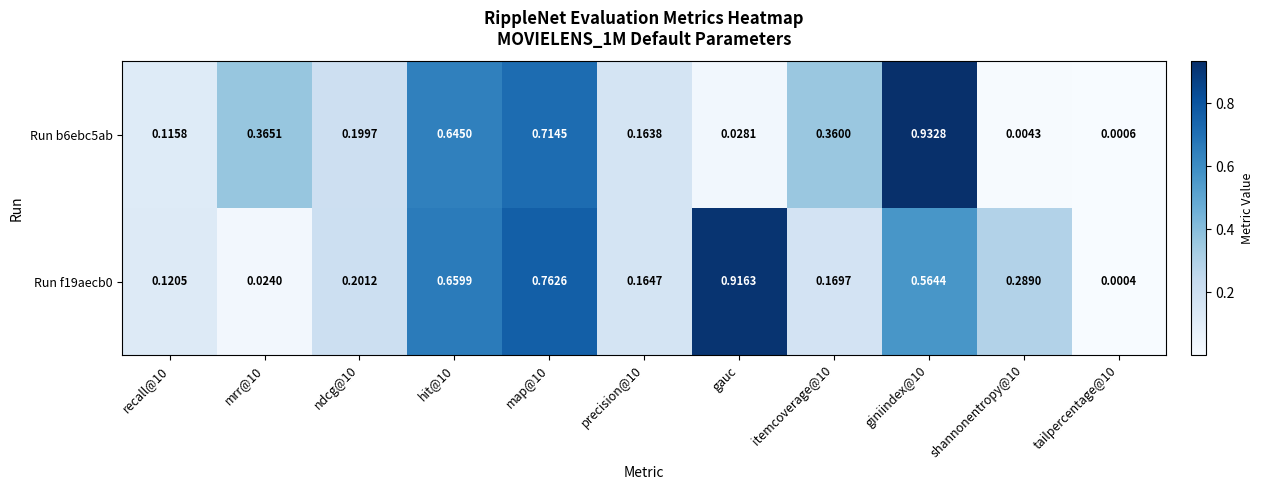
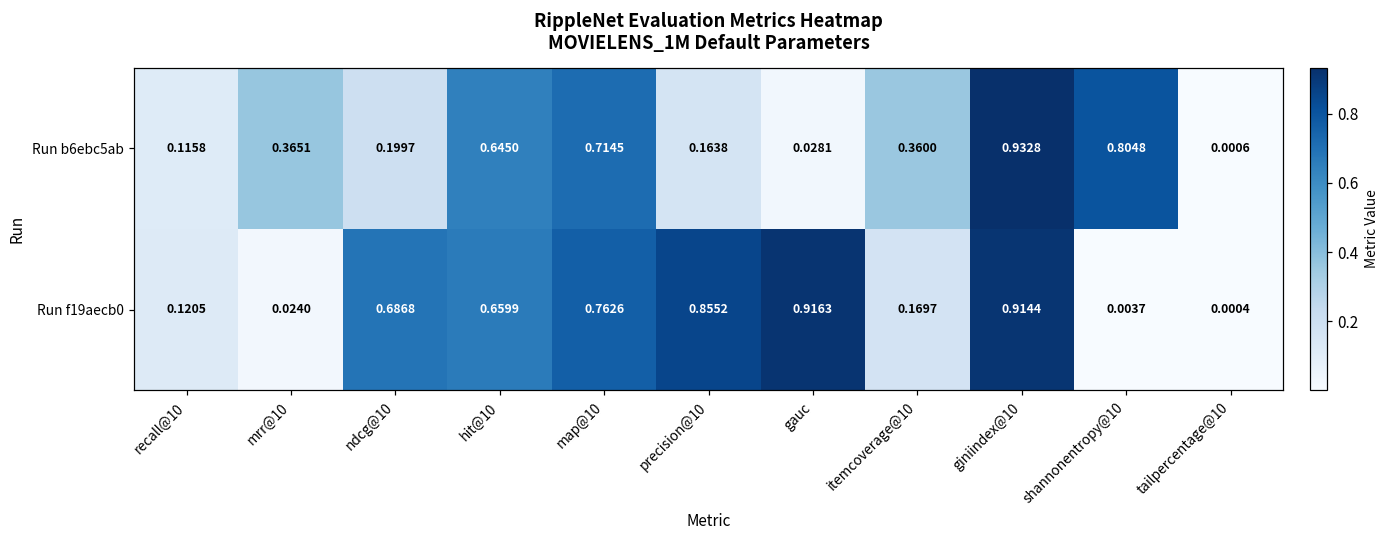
Run b6ebc5ab, shannonentropy@10: 0.0043 -> 0.8048
Run f19aecb0, ndcg@10: 0.2012 -> 0.6868
Run f19aecb0, precision@10: 0.1647 -> 0.8552
Run f19aecb0, giniindex@10: 0.5644 -> 0.9144
Run f19aecb0, shannonentropy@10: 0.2890 -> 0.0037
